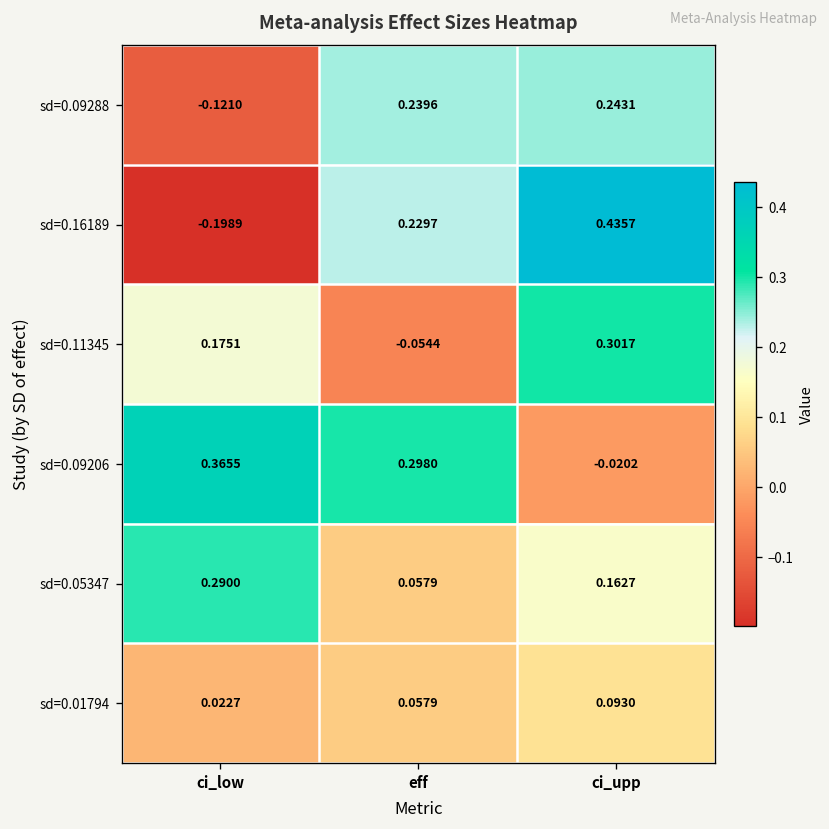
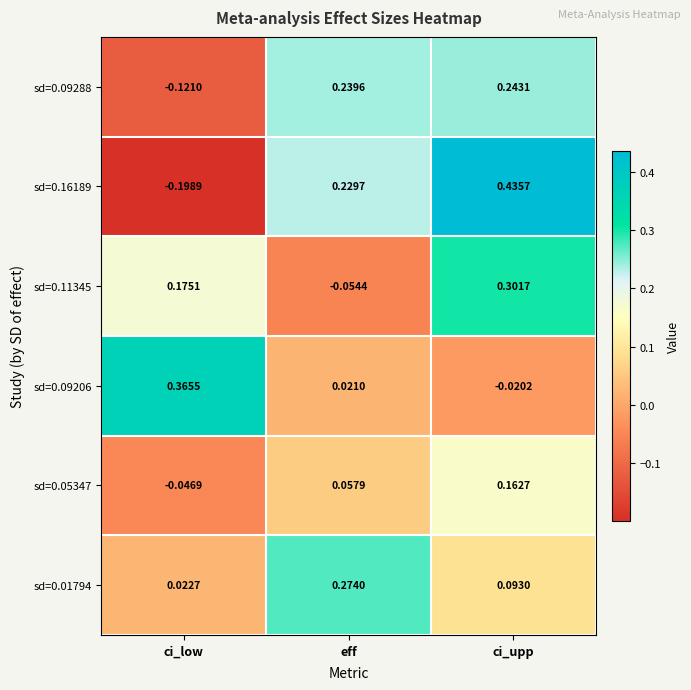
sd=0.09206, eff: 0.2980 -> 0.0210
sd=0.05347, ci_low: 0.2900 -> -0.0469
sd=0.01794, eff: 0.0579 -> 0.2740
